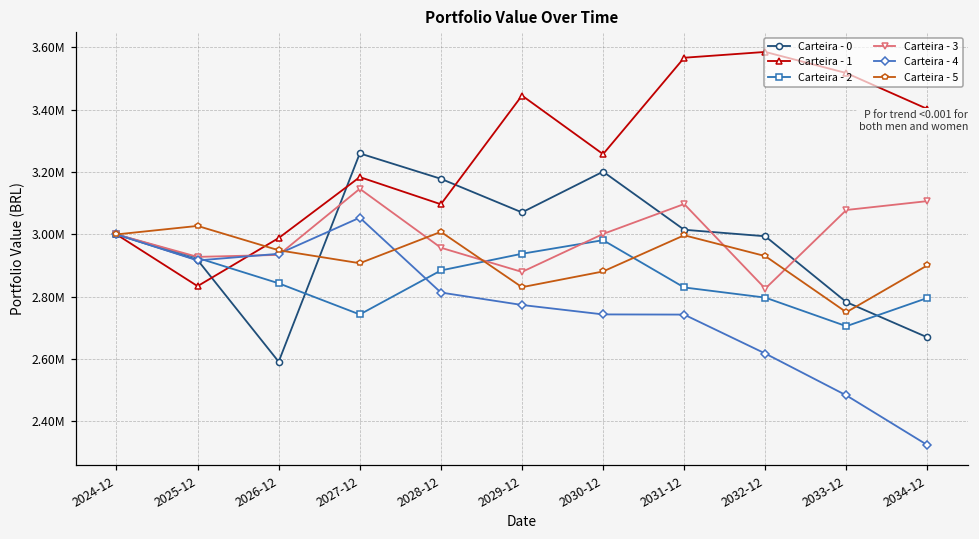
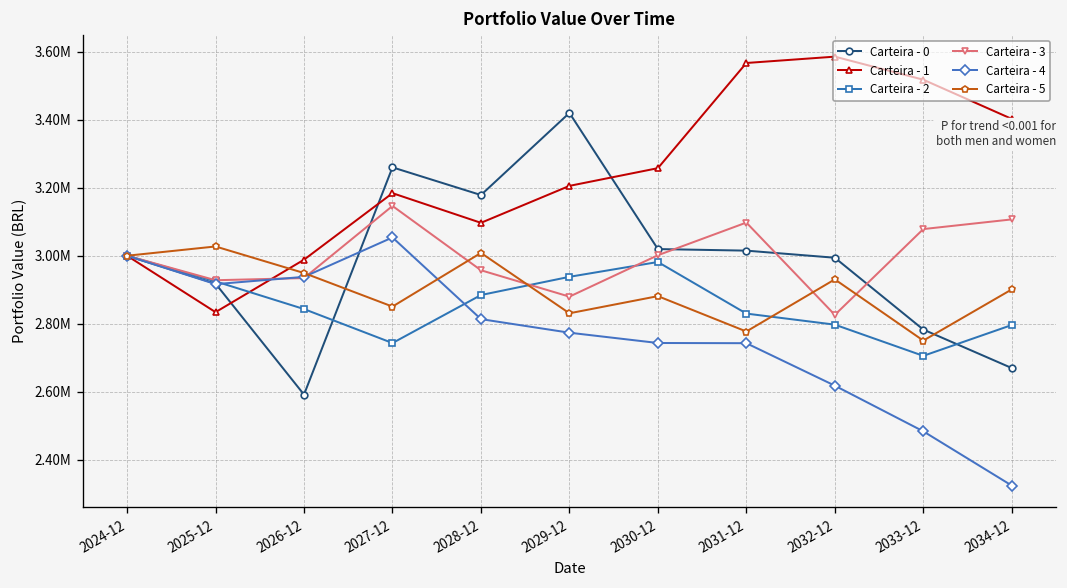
Carteira - 5, 2027-12: 2910000 -> 2850000
Carteira - 0, 2029-12: 3070000 -> 3420000
Carteira - 1, 2029-12: 3450000 -> 3210000
Carteira - 0, 2030-12: 3200000 -> 3020000
Carteira - 5, 2031-12: 3000000 -> 2780000
